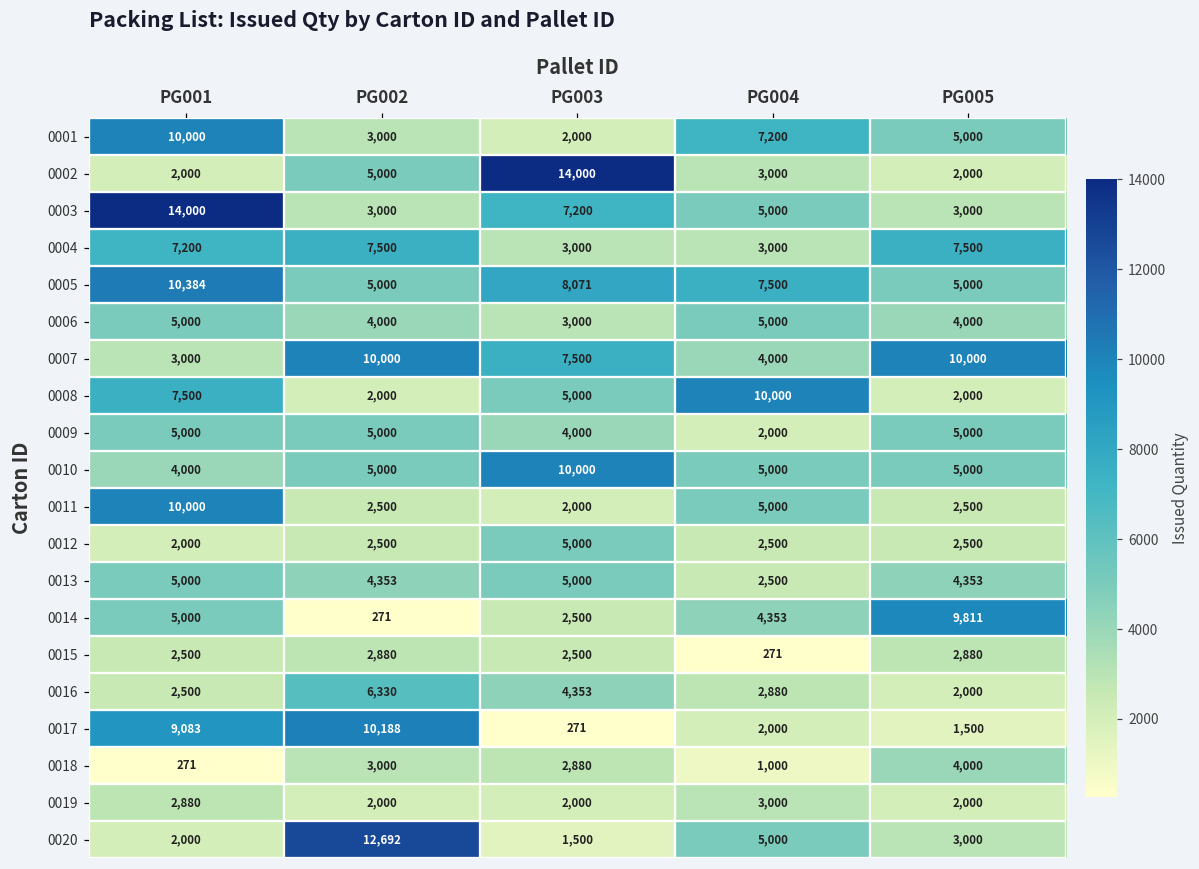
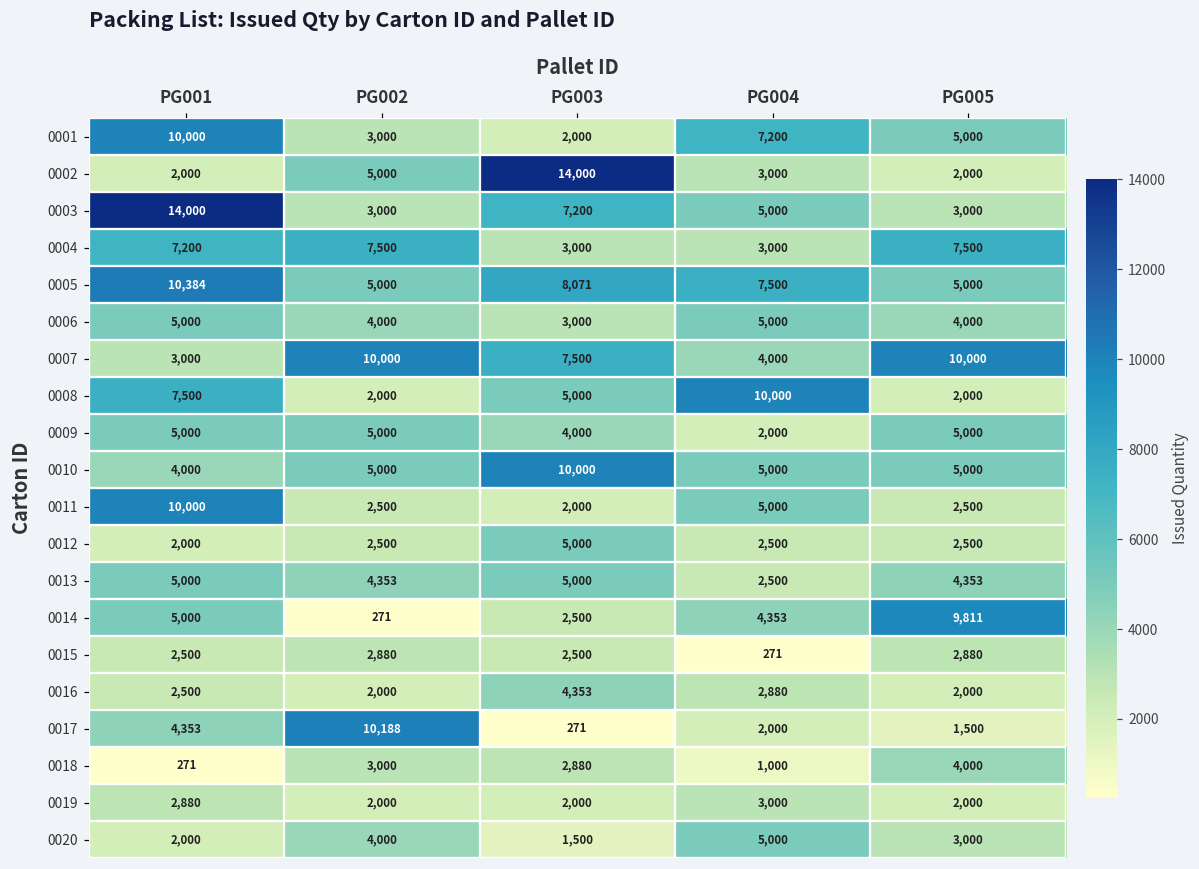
0016, PG002: 6,330 -> 2,000
0017, PG001: 9,083 -> 4,353
0020, PG002: 12,692 -> 4,000
